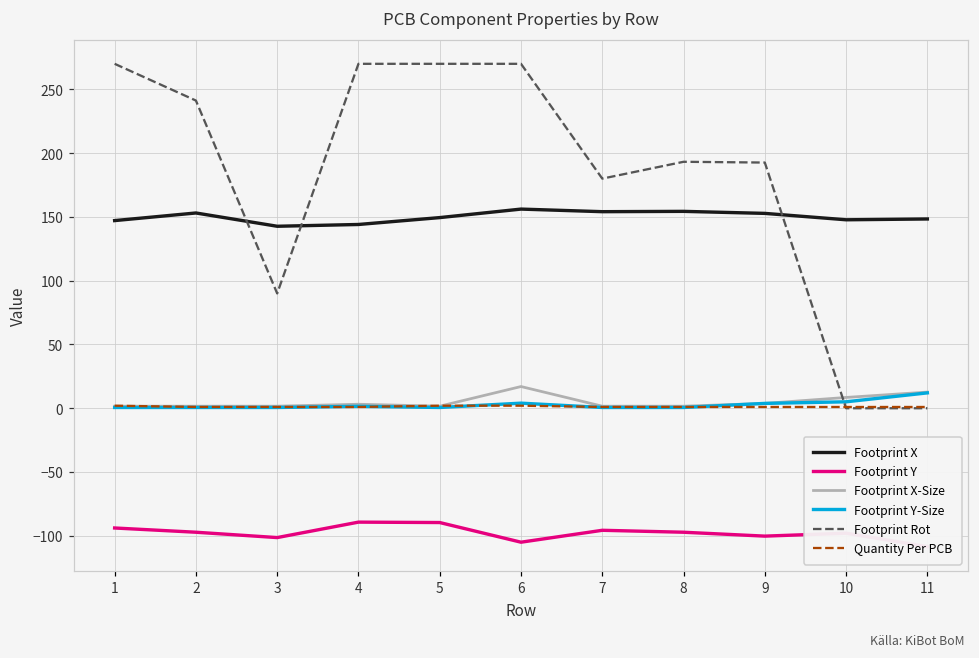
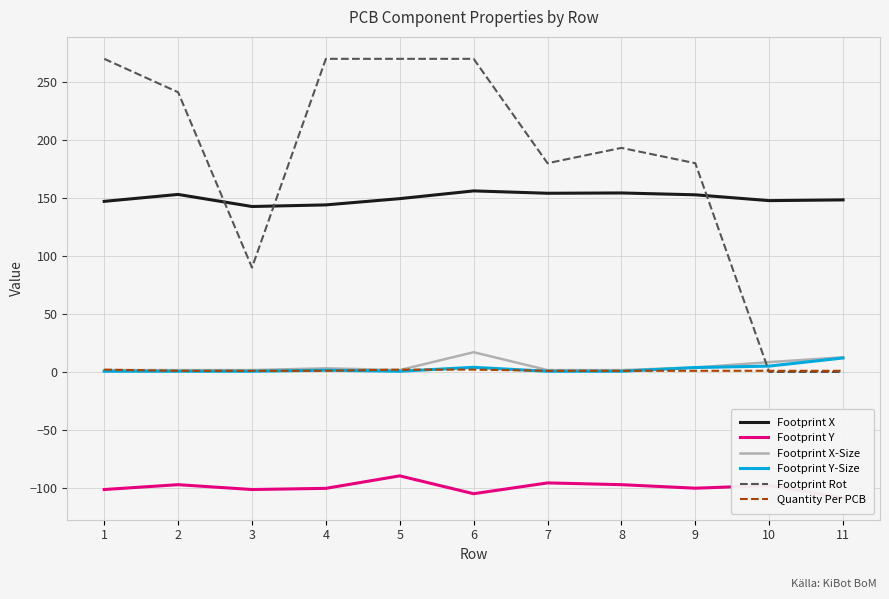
Footprint Y, 1: -94 -> -101
Footprint Y, 4: -89 -> -100
Footprint Rot, 9: 193 -> 180
